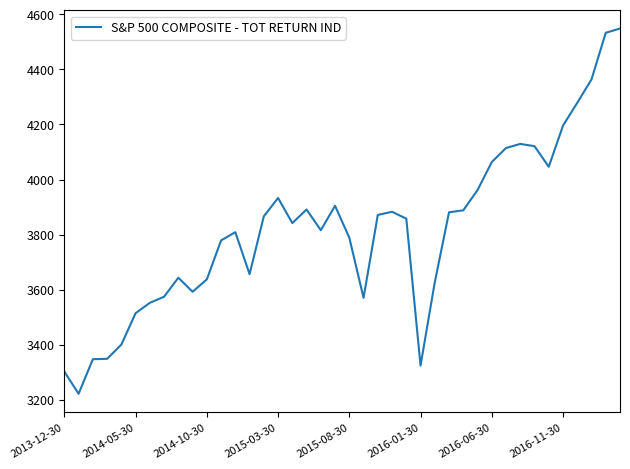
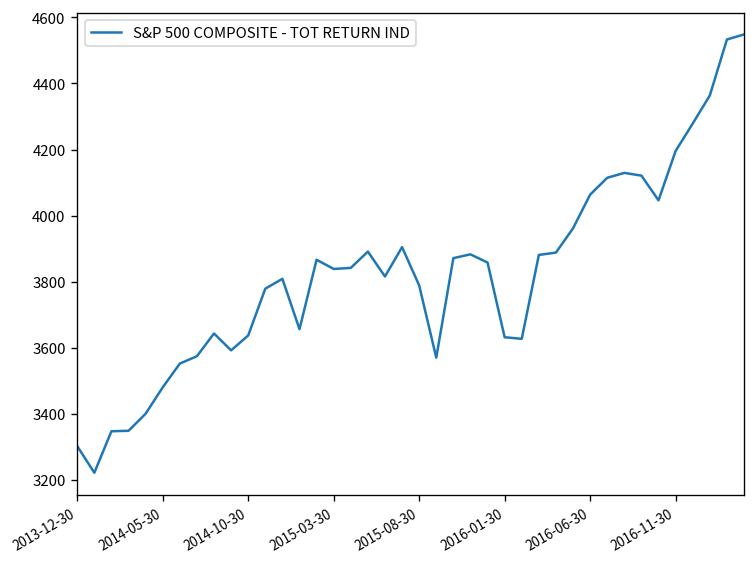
2014-05-30: 3510 -> 3480
2015-03-30: 3930 -> 3840
2016-01-30: 3320 -> 3630
